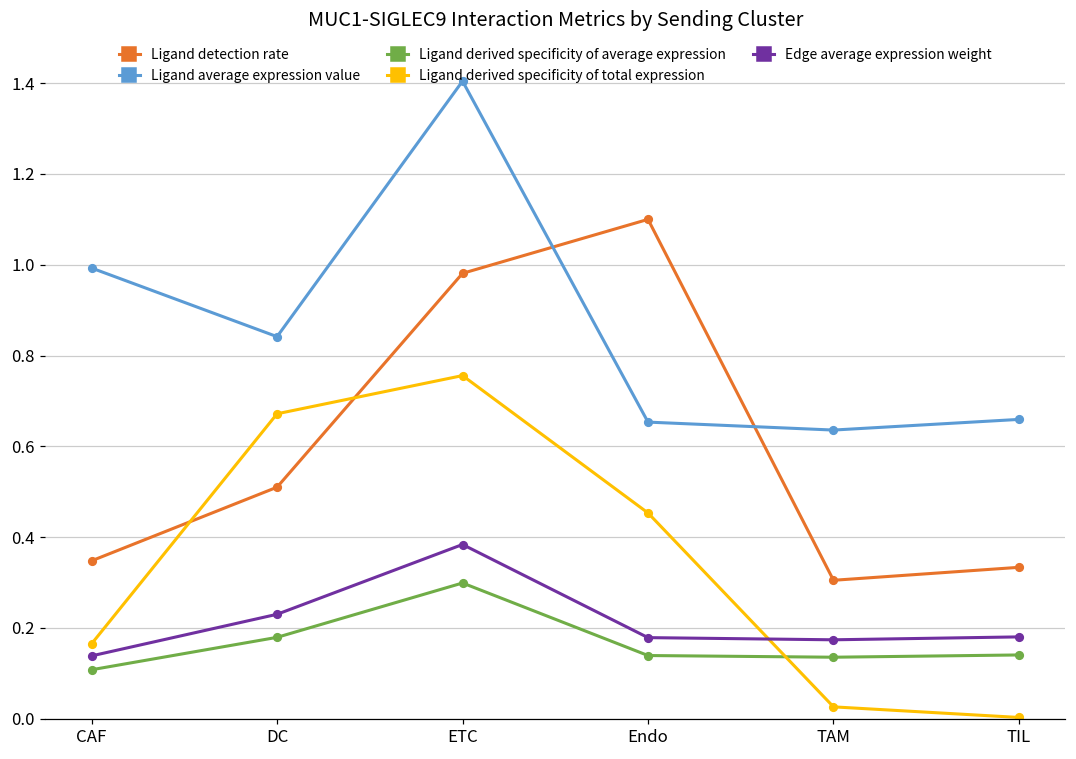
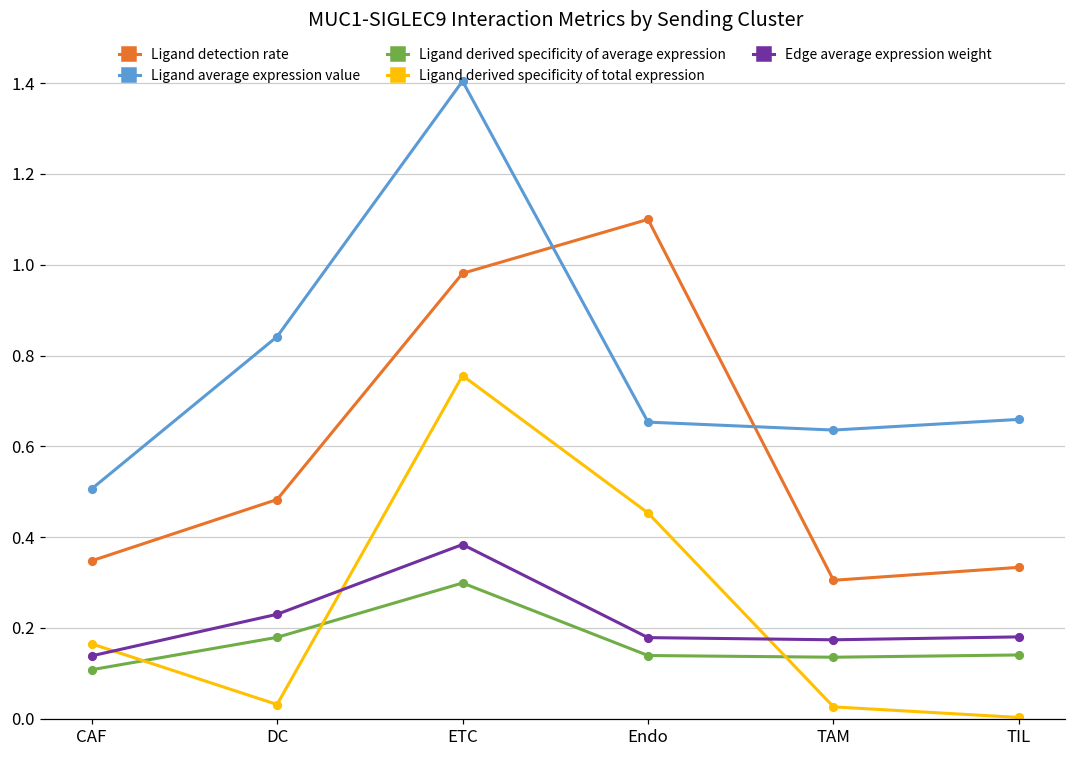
Ligand average expression value, CAF: 0.99 -> 0.51
Ligand detection rate, DC: 0.51 -> 0.48
Ligand derived specificity of total expression, DC: 0.67 -> 0.03
